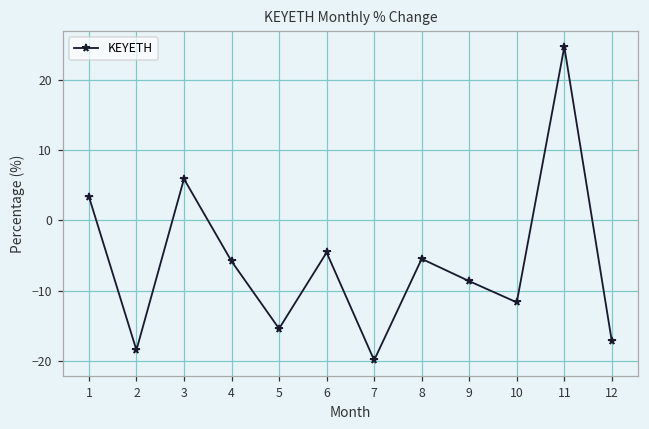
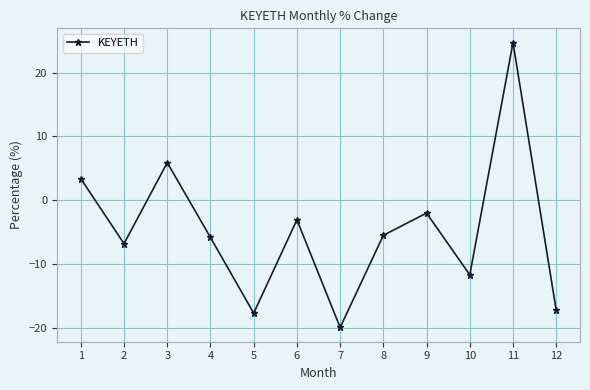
2: -18 -> -7
5: -15 -> -18
6: -5 -> -3
9: -9 -> -2
